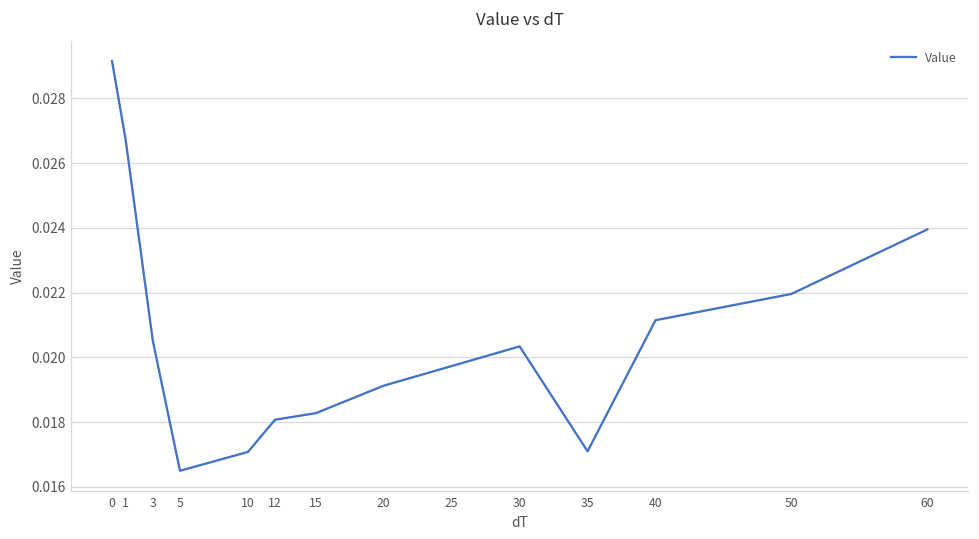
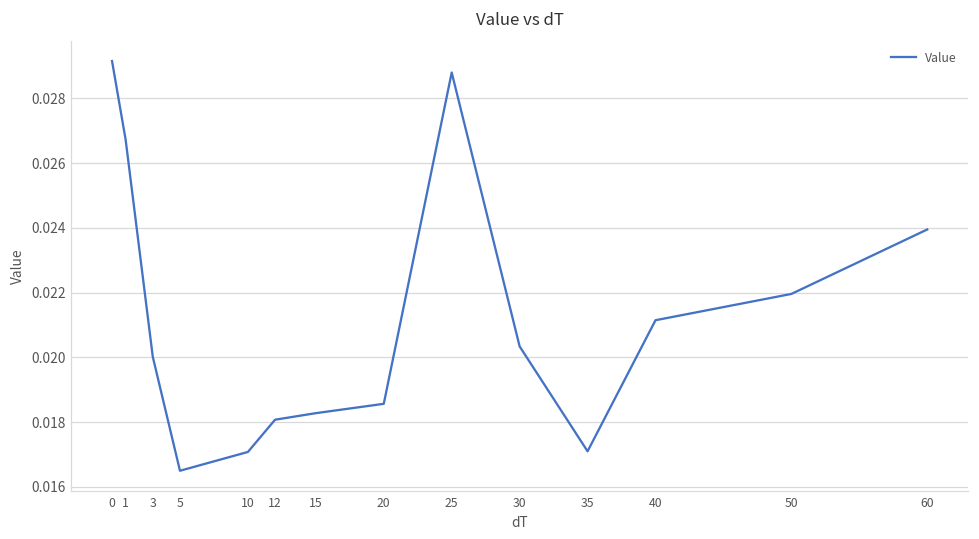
3: 0.0205 -> 0.0200
20: 0.0191 -> 0.0186
25: 0.0197 -> 0.0288
